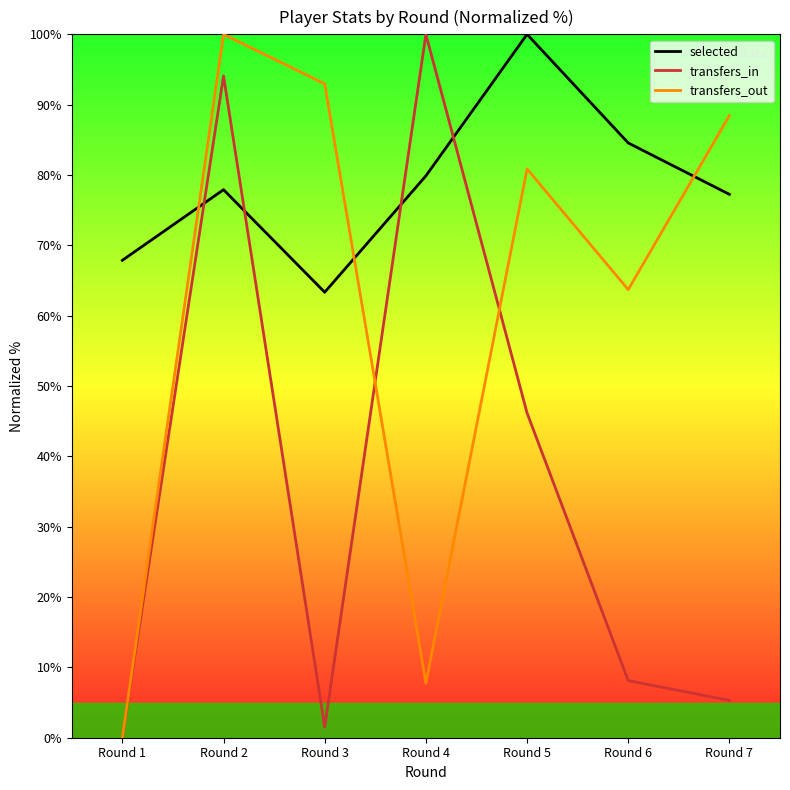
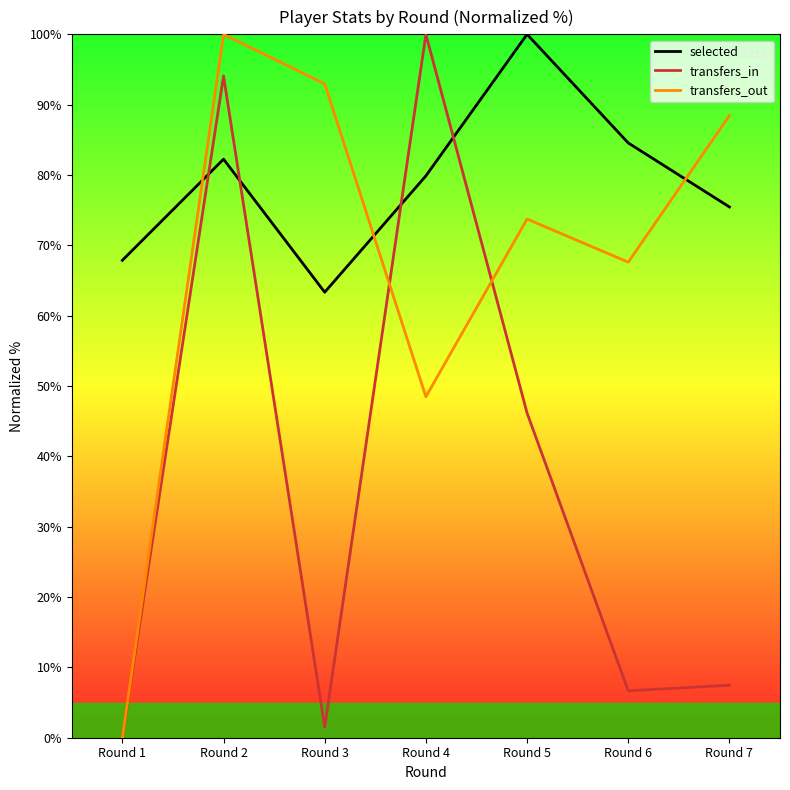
selected, Round 2: 78% -> 82%
transfers_out, Round 4: 8% -> 48%
transfers_out, Round 5: 81% -> 74%
transfers_in, Round 6: 8% -> 7%
transfers_out, Round 6: 64% -> 68%
selected, Round 7: 77% -> 75%
transfers_in, Round 7: 5% -> 7%
